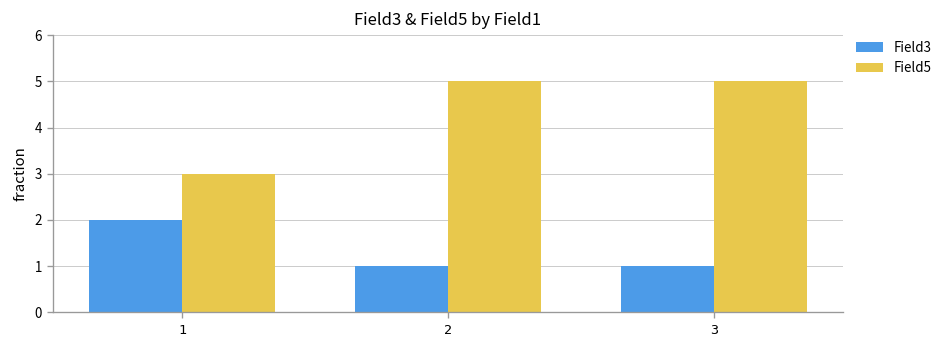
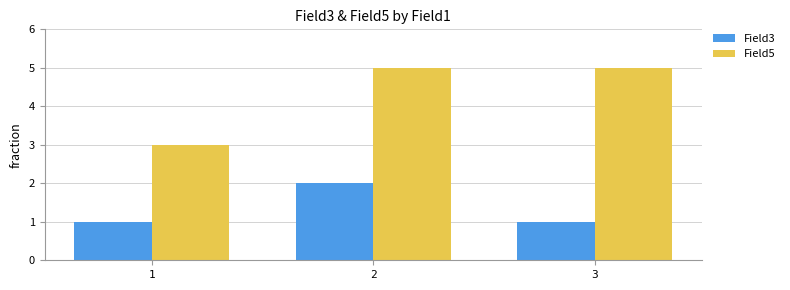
Field3, 1: 2 -> 1
Field3, 2: 1 -> 2
